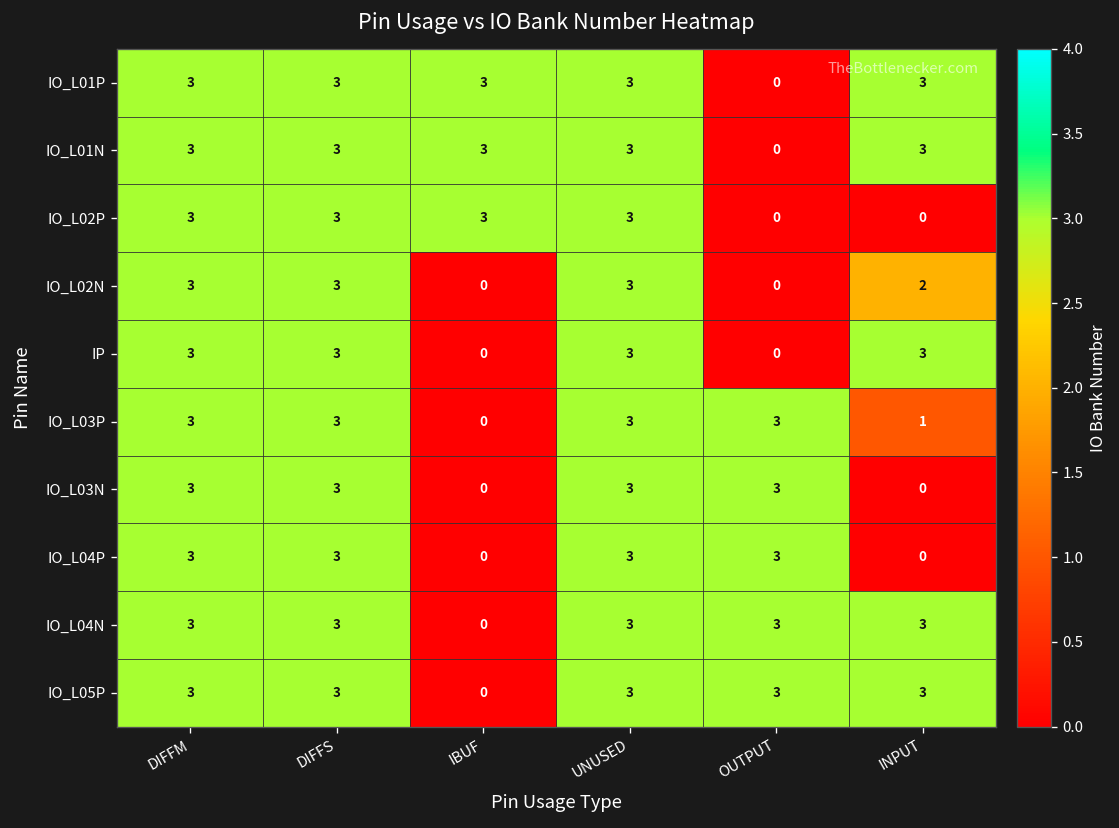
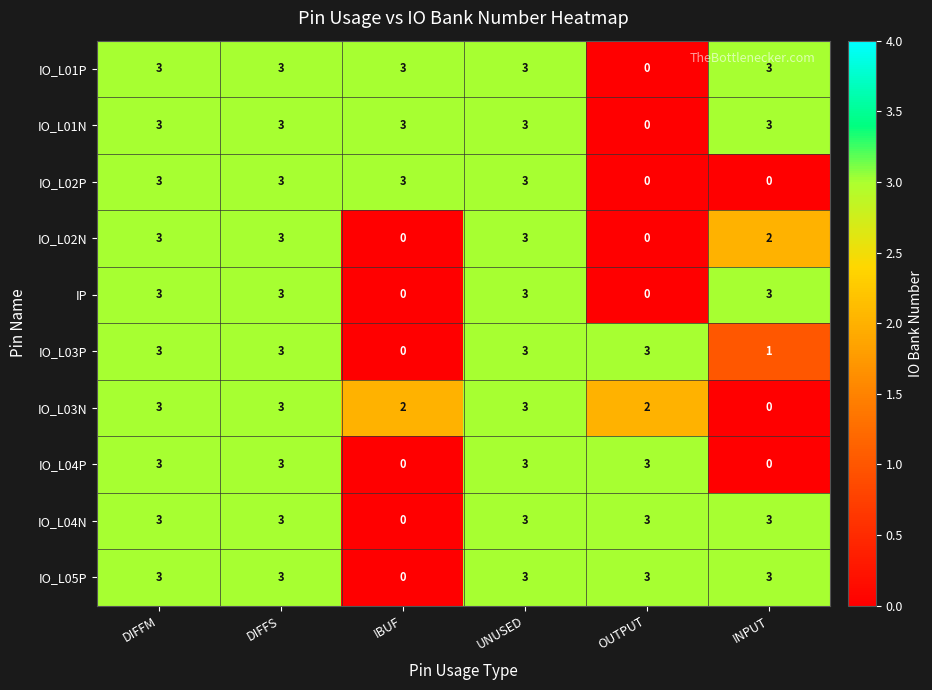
IO_L03N, IBUF: 0 -> 2
IO_L03N, OUTPUT: 3 -> 2
